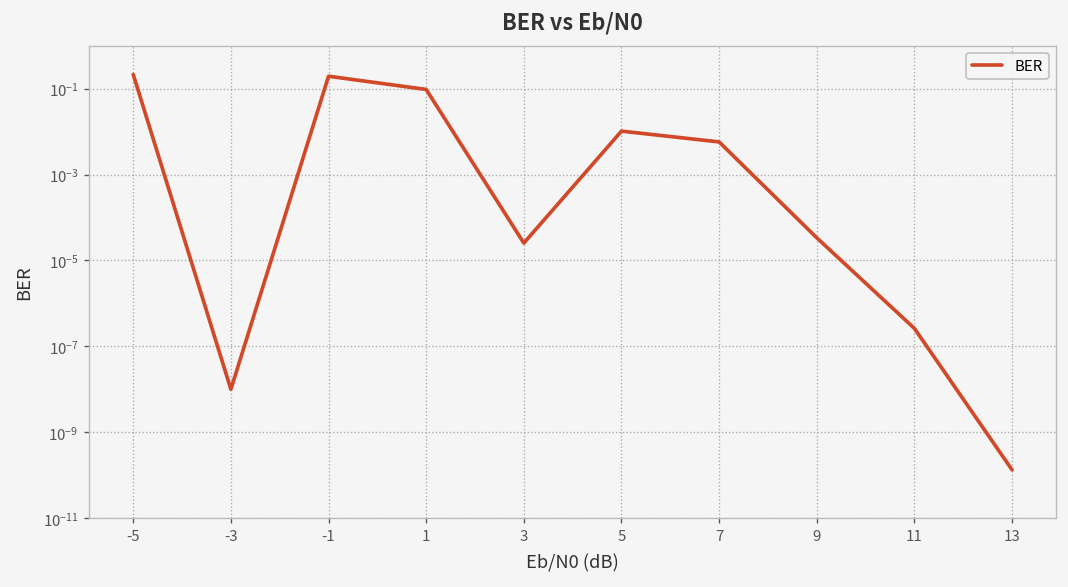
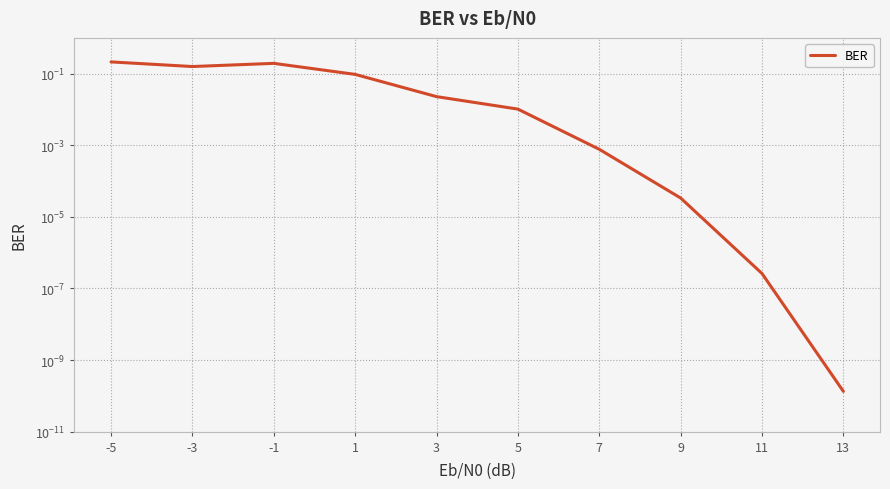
-3: 0.000000010 -> 0.2
3: 0.00003 -> 0.02
7: 0.006 -> 0.0008
